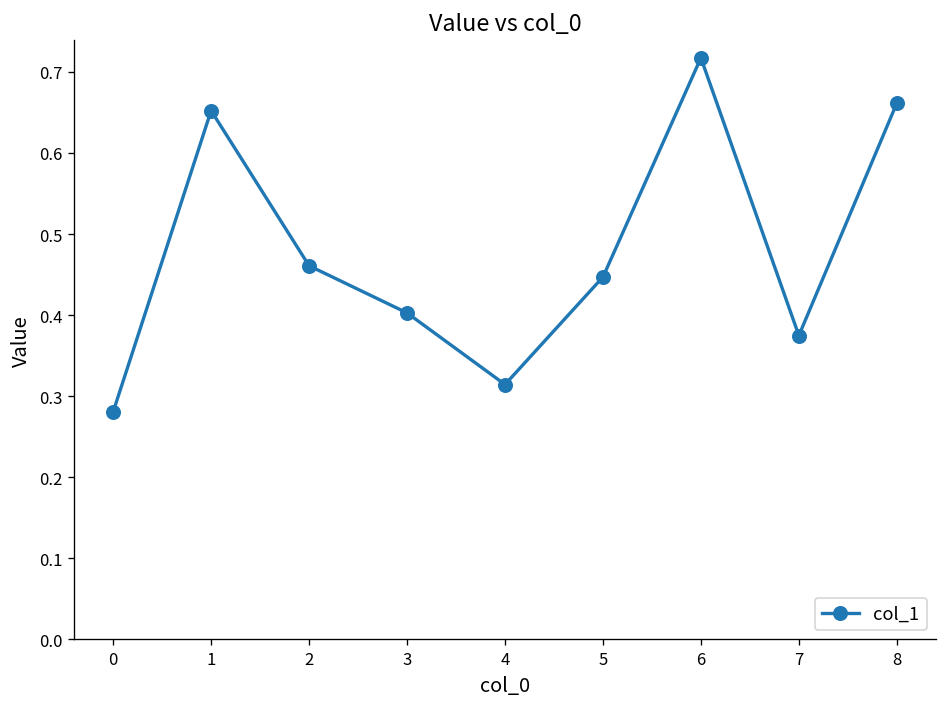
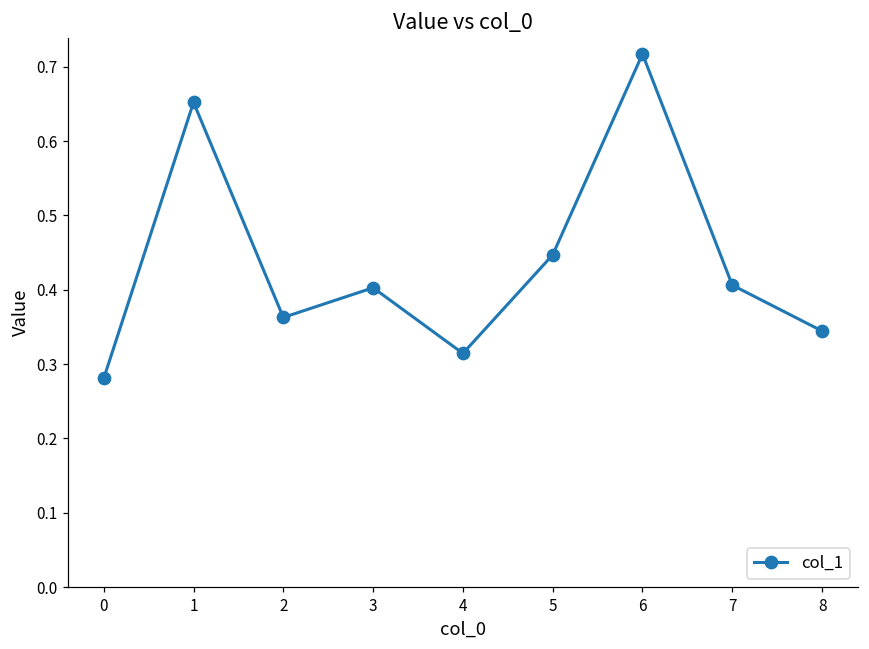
2: 0.46 -> 0.36
7: 0.37 -> 0.41
8: 0.66 -> 0.34
